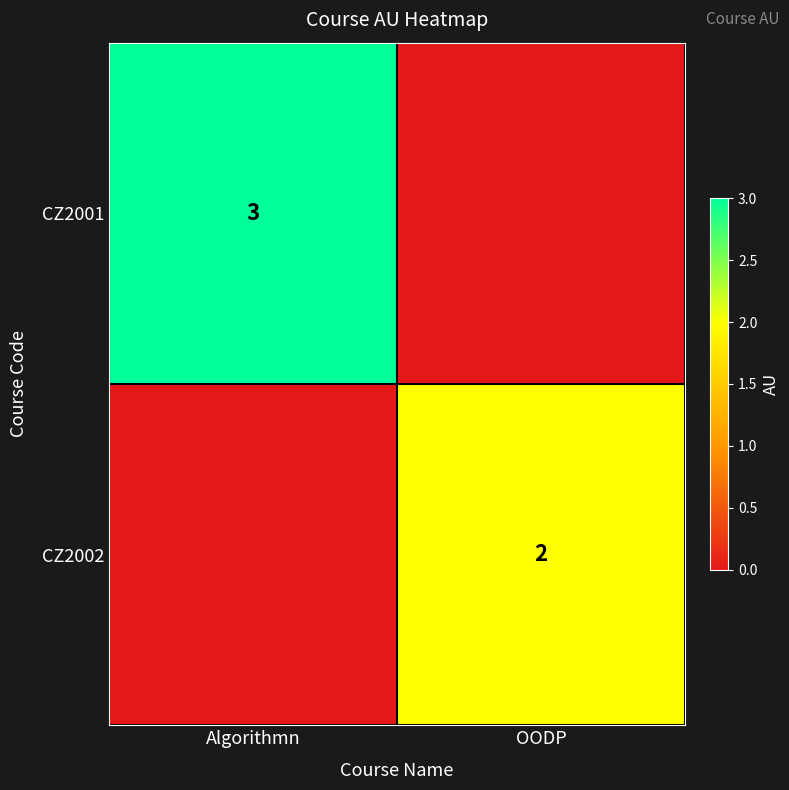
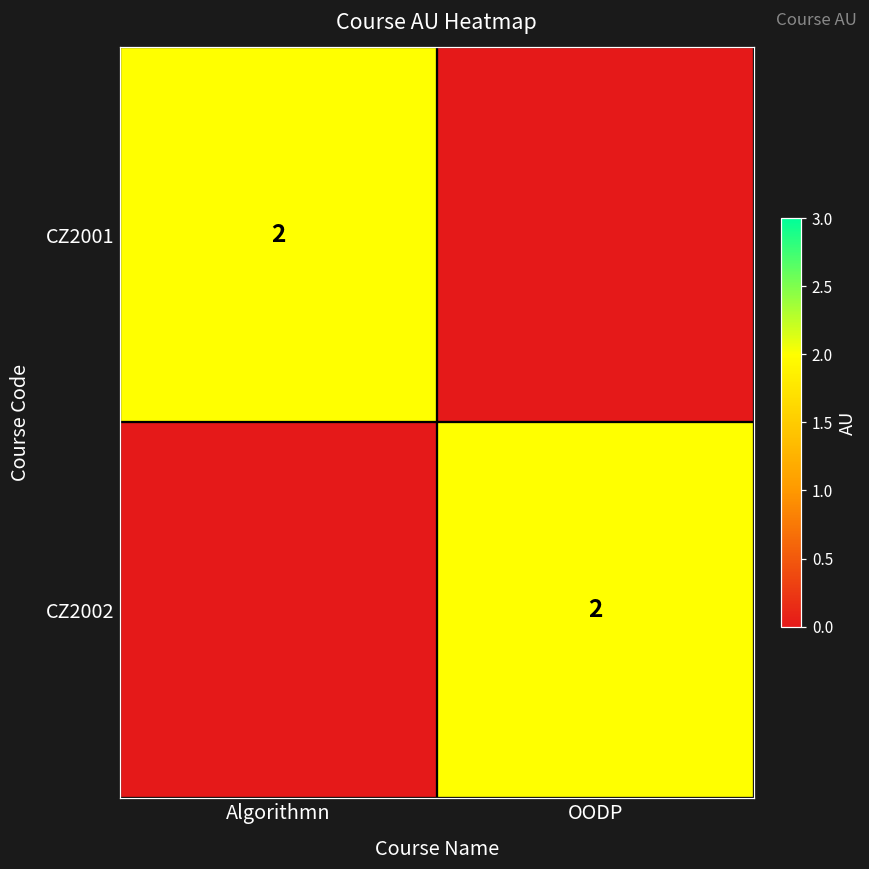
CZ2001, Algorithmn: 3 -> 2
